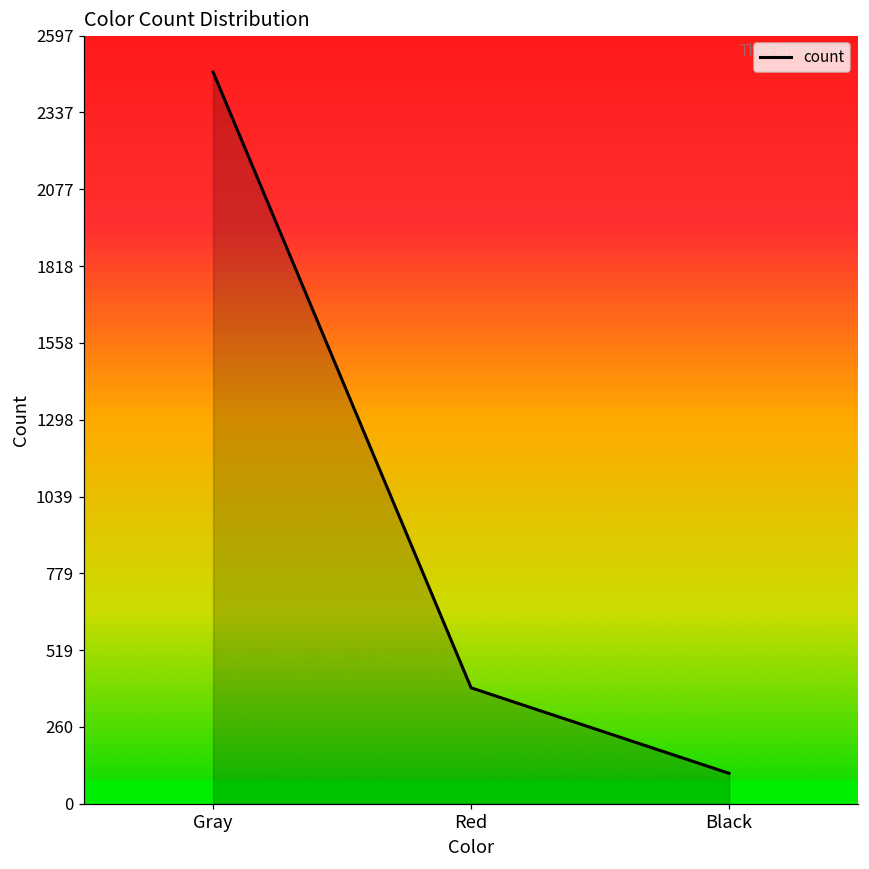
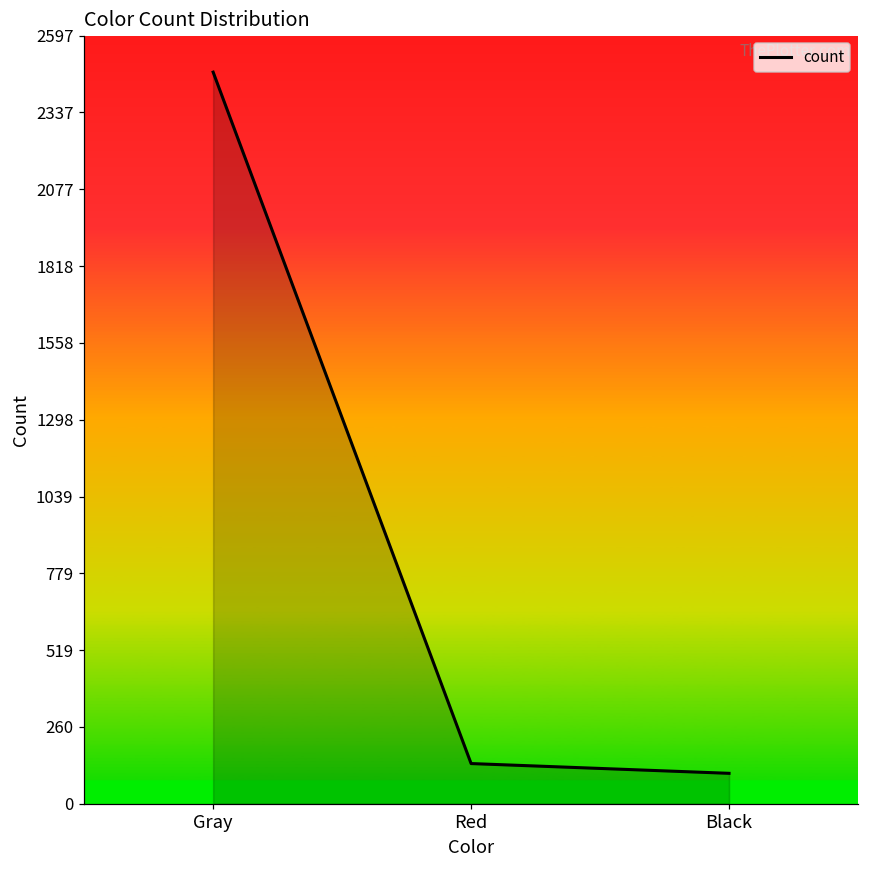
Red: 390 -> 140
